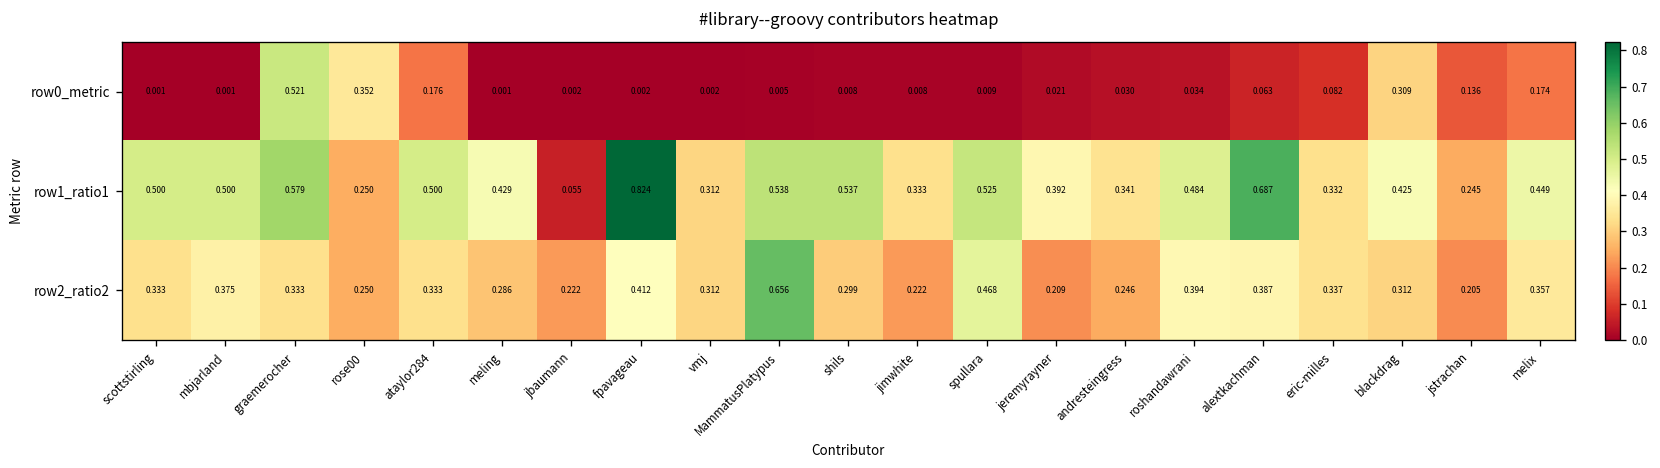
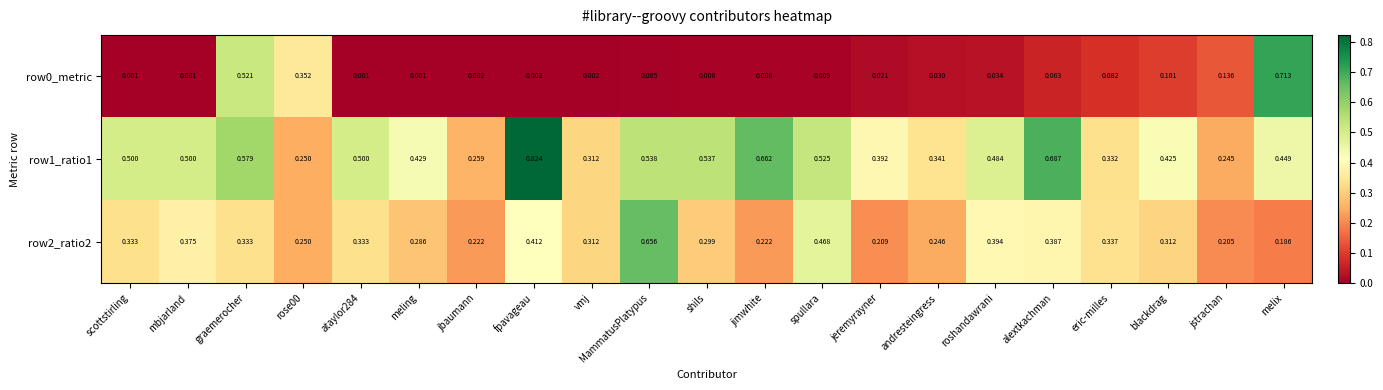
row0_metric, ataylor284: 0.176 -> 0.001
row0_metric, blackdrag: 0.309 -> 0.101
row0_metric, melix: 0.174 -> 0.713
row1_ratio1, jbaumann: 0.055 -> 0.259
row1_ratio1, jimwhite: 0.333 -> 0.662
row2_ratio2, melix: 0.357 -> 0.186
